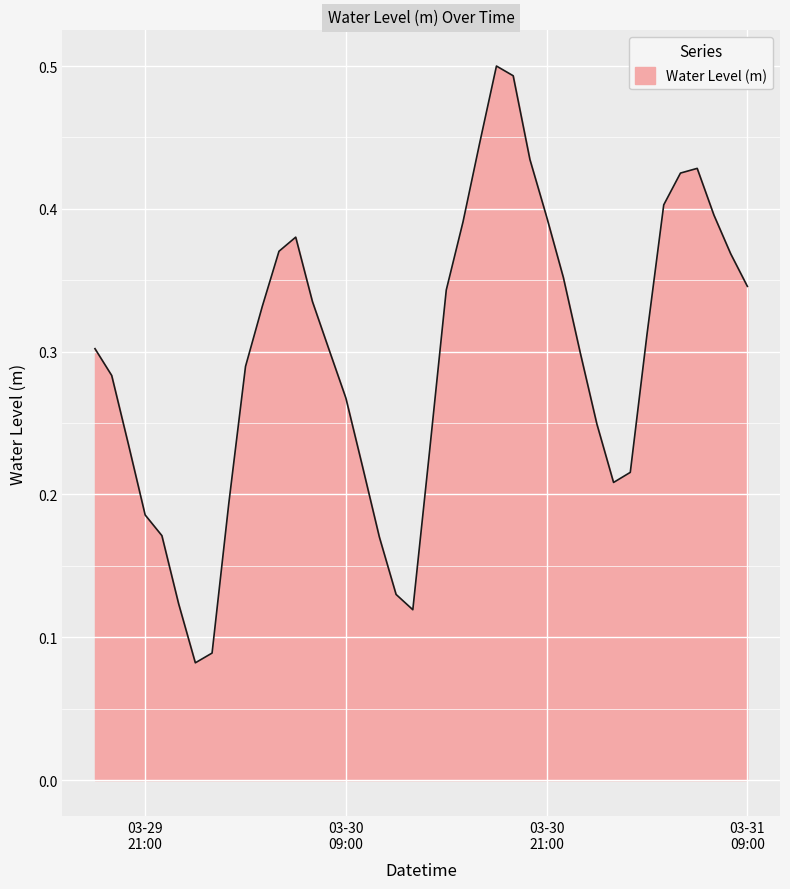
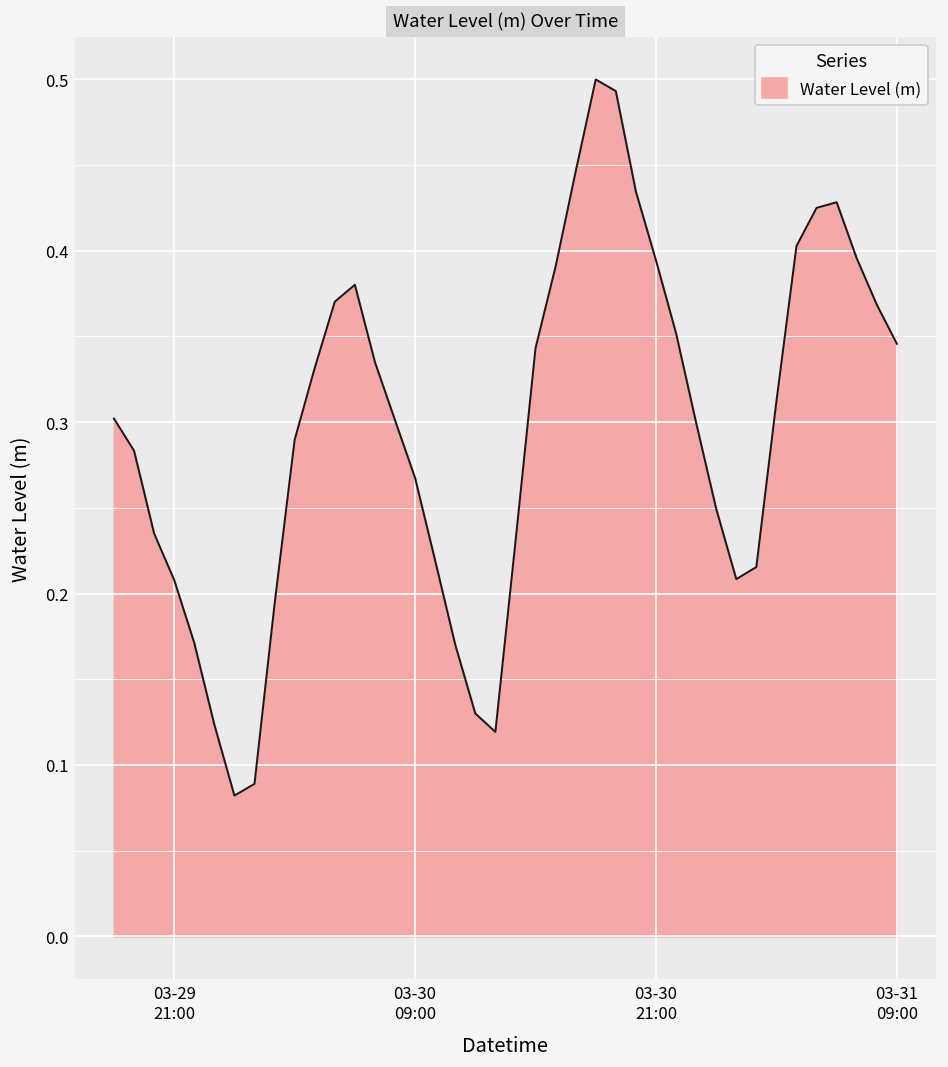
03-29 21:00: 0.186 -> 0.208
